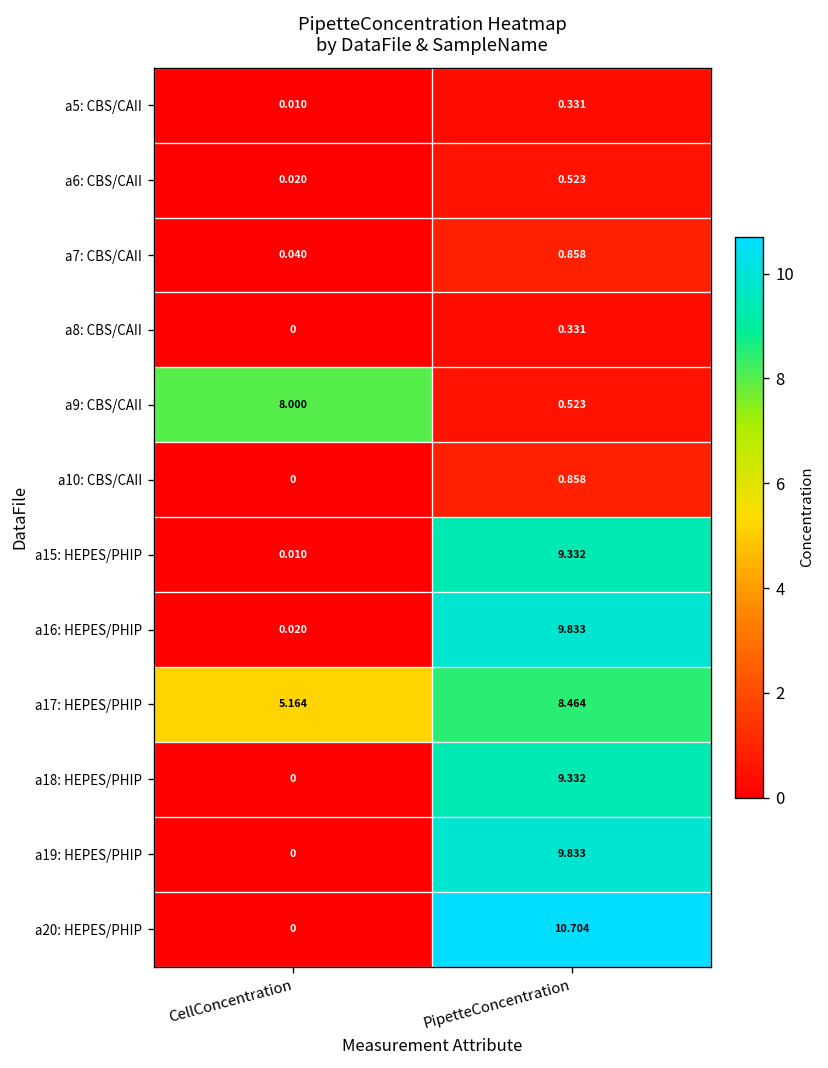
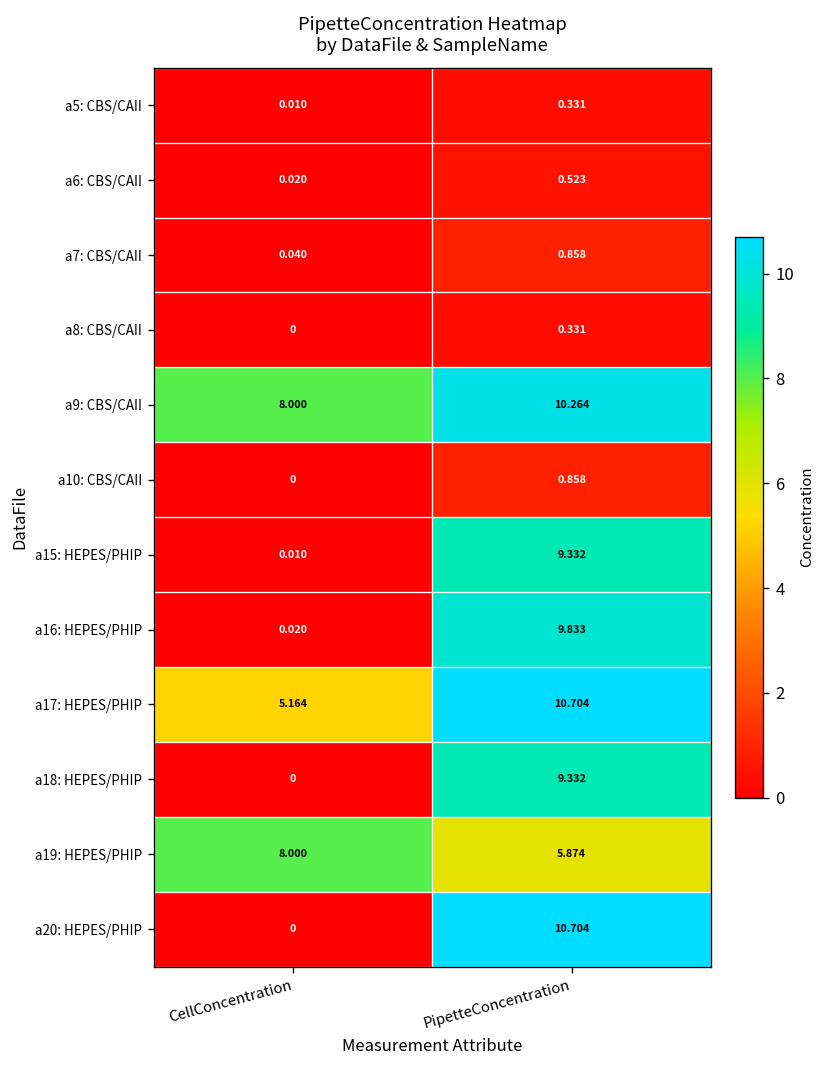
a9: CBS/CAII, PipetteConcentration: 0.523 -> 10.264
a17: HEPES/PHIP, PipetteConcentration: 8.464 -> 10.704
a19: HEPES/PHIP, CellConcentration: 0 -> 8.000
a19: HEPES/PHIP, PipetteConcentration: 9.833 -> 5.874
